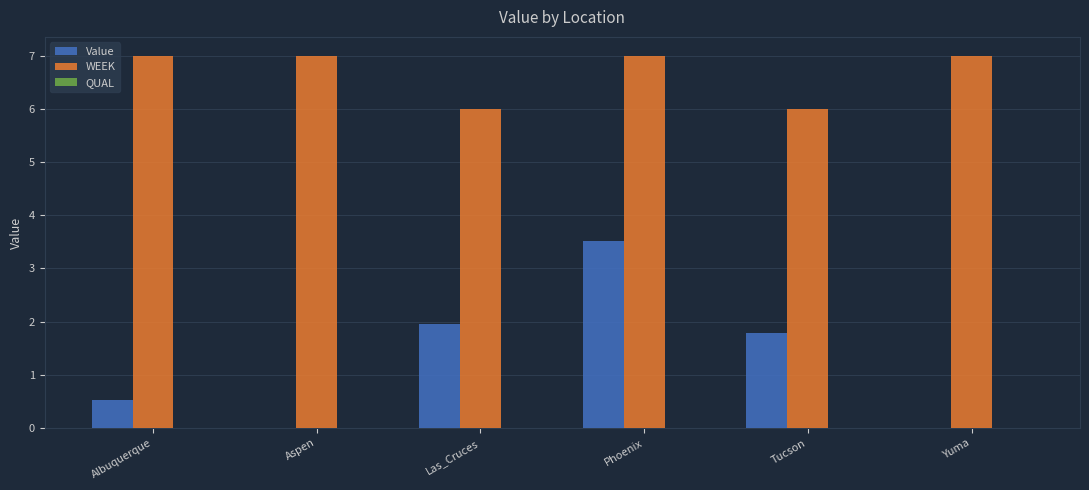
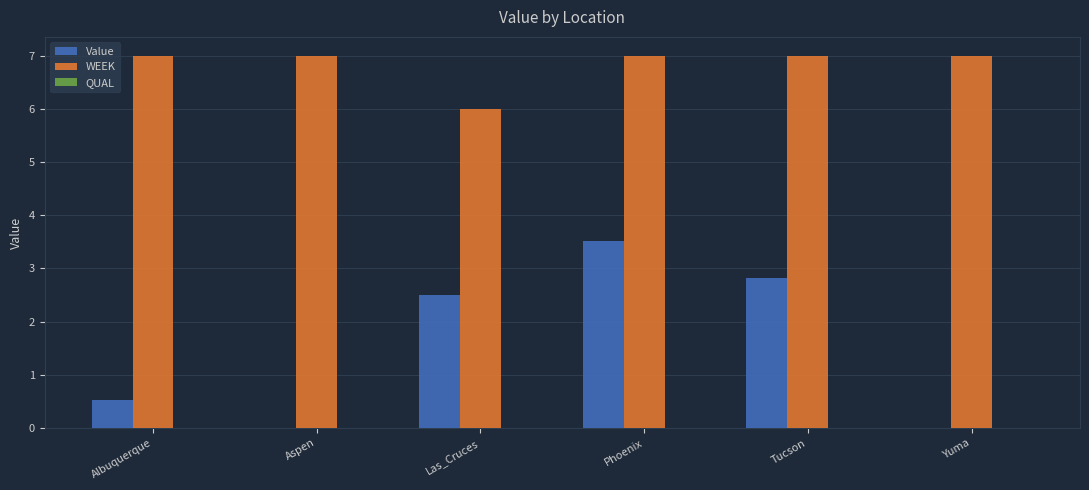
Value, Las_Cruces: 2.0 -> 2.5
Value, Tucson: 1.8 -> 2.8
WEEK, Tucson: 6 -> 7
